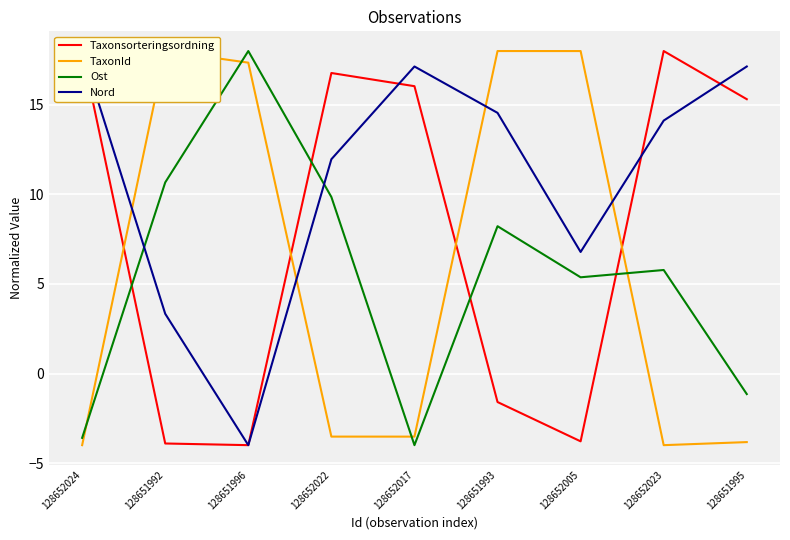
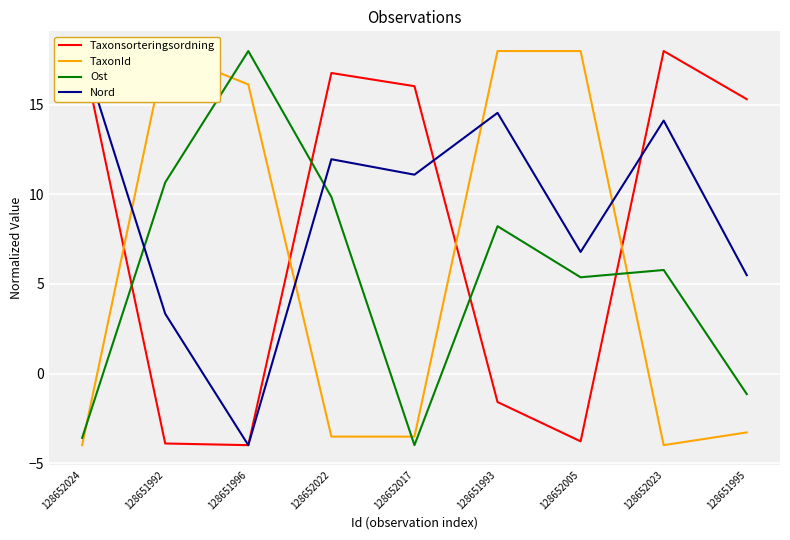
TaxonId, 128651996: 17.4 -> 16.1
Nord, 128652017: 17.1 -> 11.1
TaxonId, 128651995: -3.8 -> -3.3
Nord, 128651995: 17.1 -> 5.5
